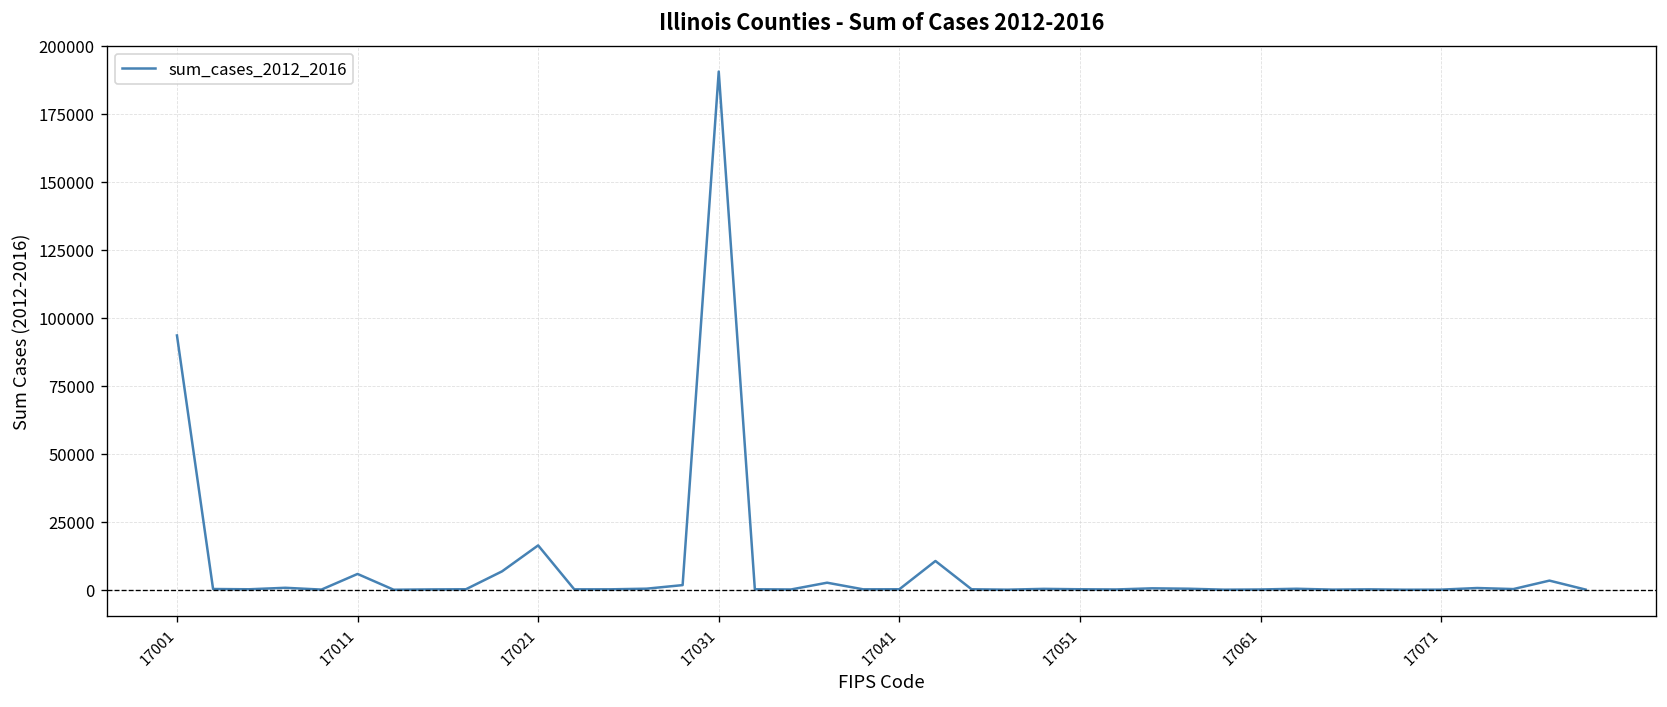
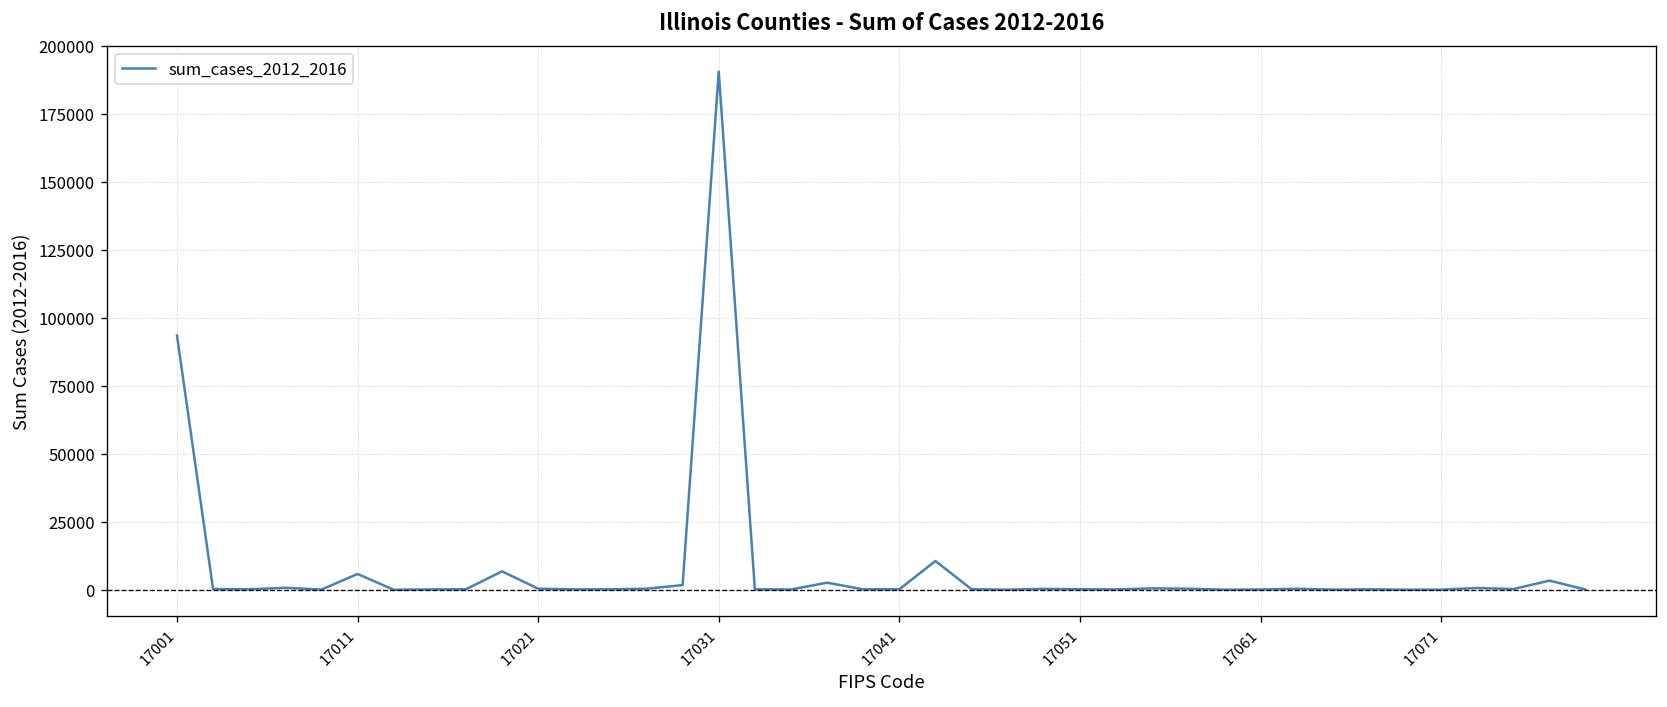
17021: 16000 -> 0
